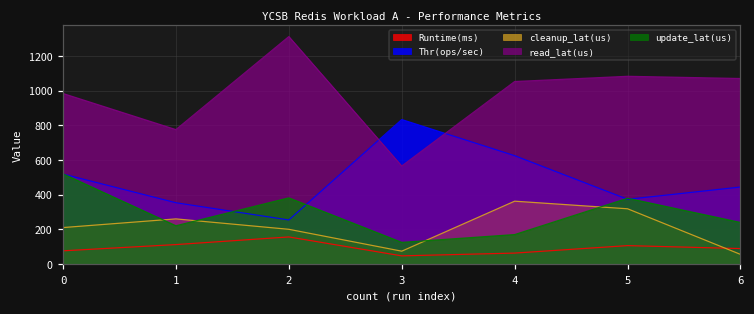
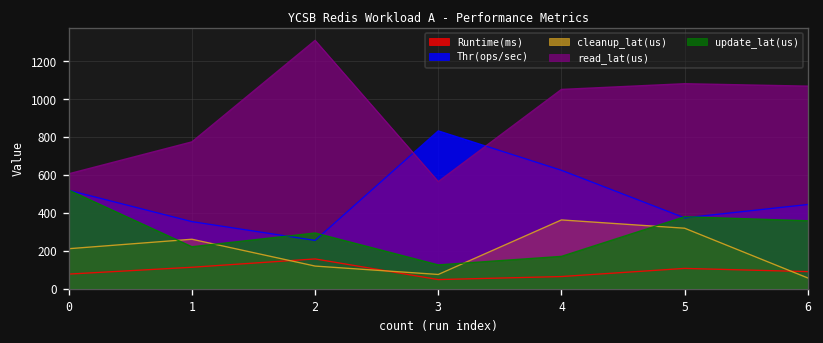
read_lat(us), 0: 980 -> 610
cleanup_lat(us), 2: 200 -> 120
update_lat(us), 2: 380 -> 290
update_lat(us), 6: 240 -> 360
